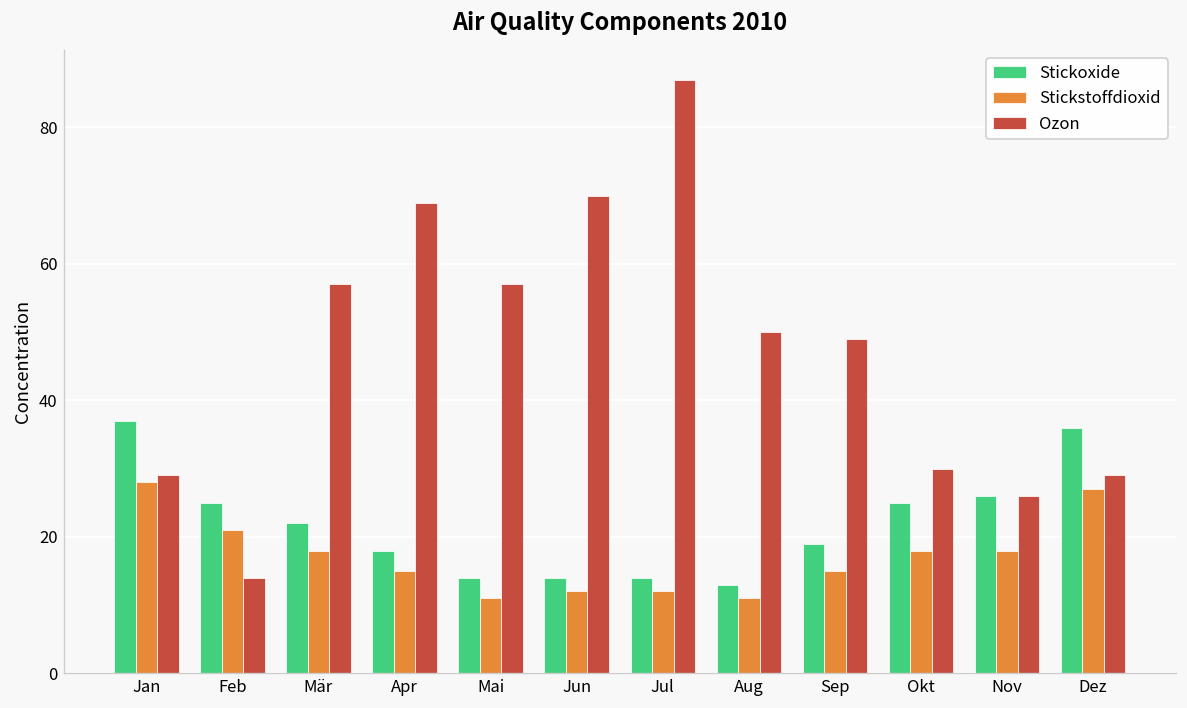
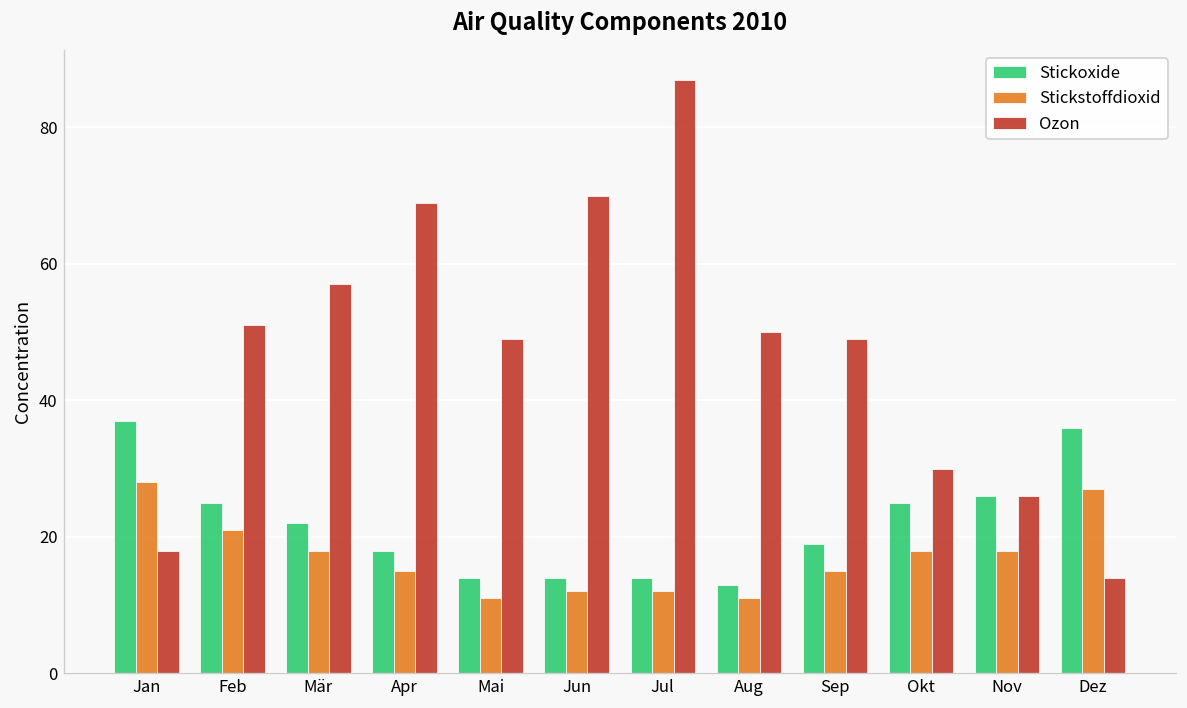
Ozon, Jan: 29 -> 18
Ozon, Feb: 14 -> 51
Ozon, Mai: 57 -> 49
Ozon, Dez: 29 -> 14
